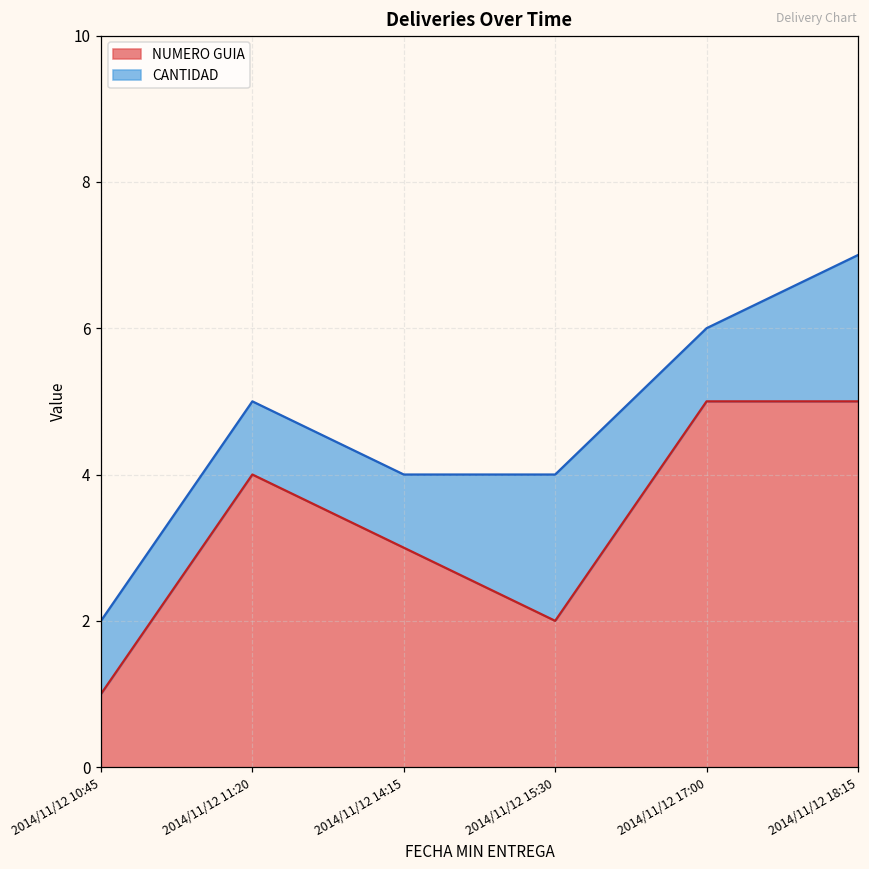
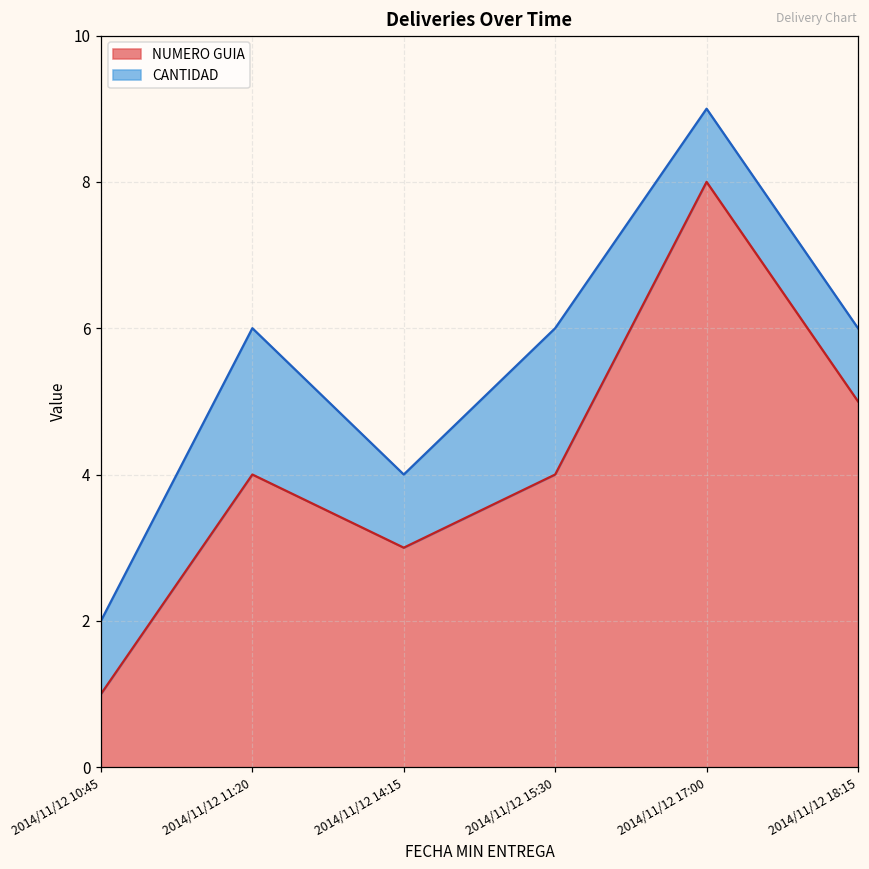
CANTIDAD, 2014/11/12 11:20: 1 -> 2
NUMERO GUIA, 2014/11/12 15:30: 2 -> 4
NUMERO GUIA, 2014/11/12 17:00: 5 -> 8
CANTIDAD, 2014/11/12 18:15: 2 -> 1
